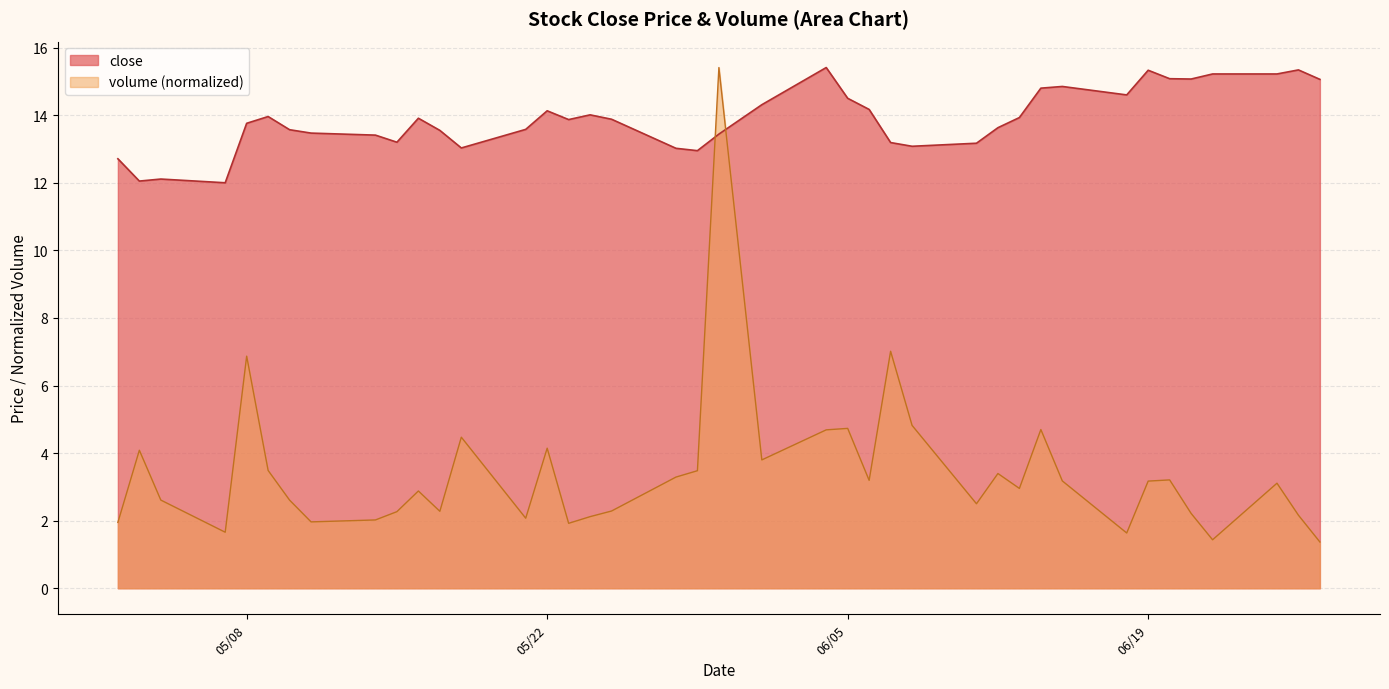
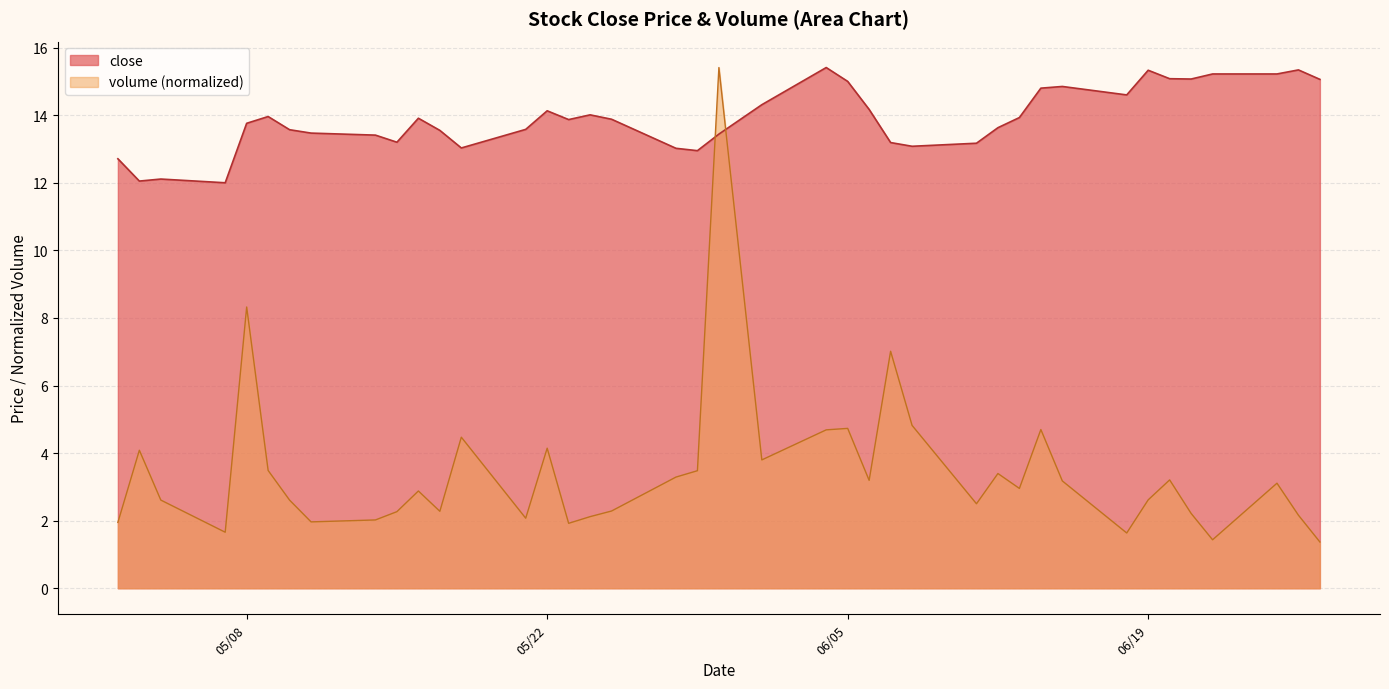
volume (normalized), 05/08: 6.9 -> 8.3
close, 06/05: 14.5 -> 15.0
volume (normalized), 06/19: 3.2 -> 2.6
